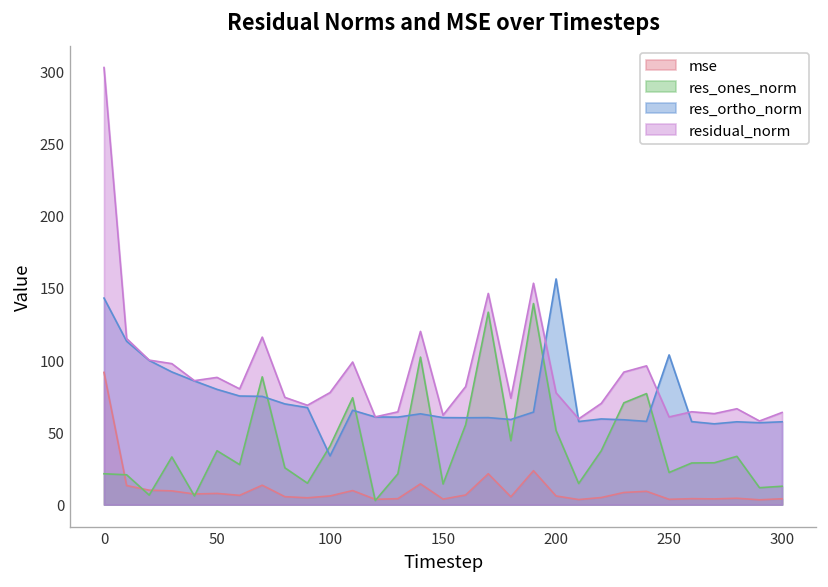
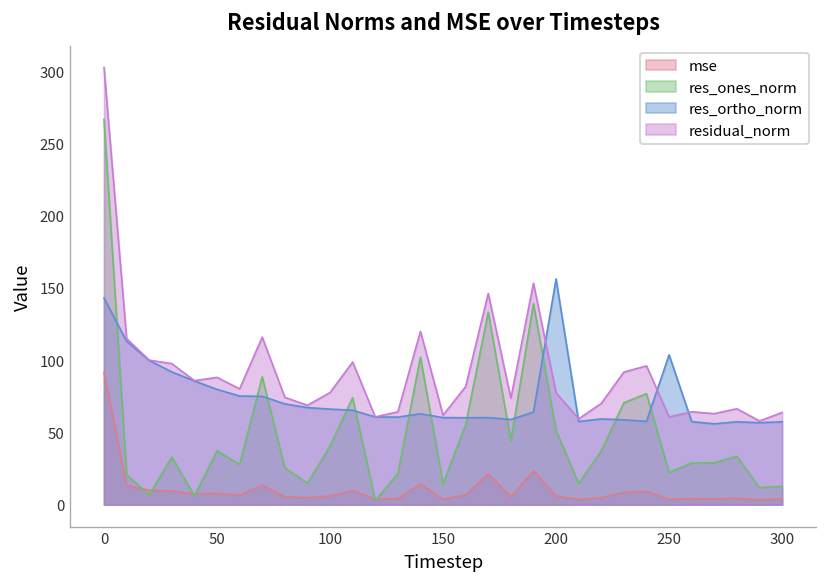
res_ones_norm, 0: 21 -> 267
res_ortho_norm, 100: 34 -> 66
